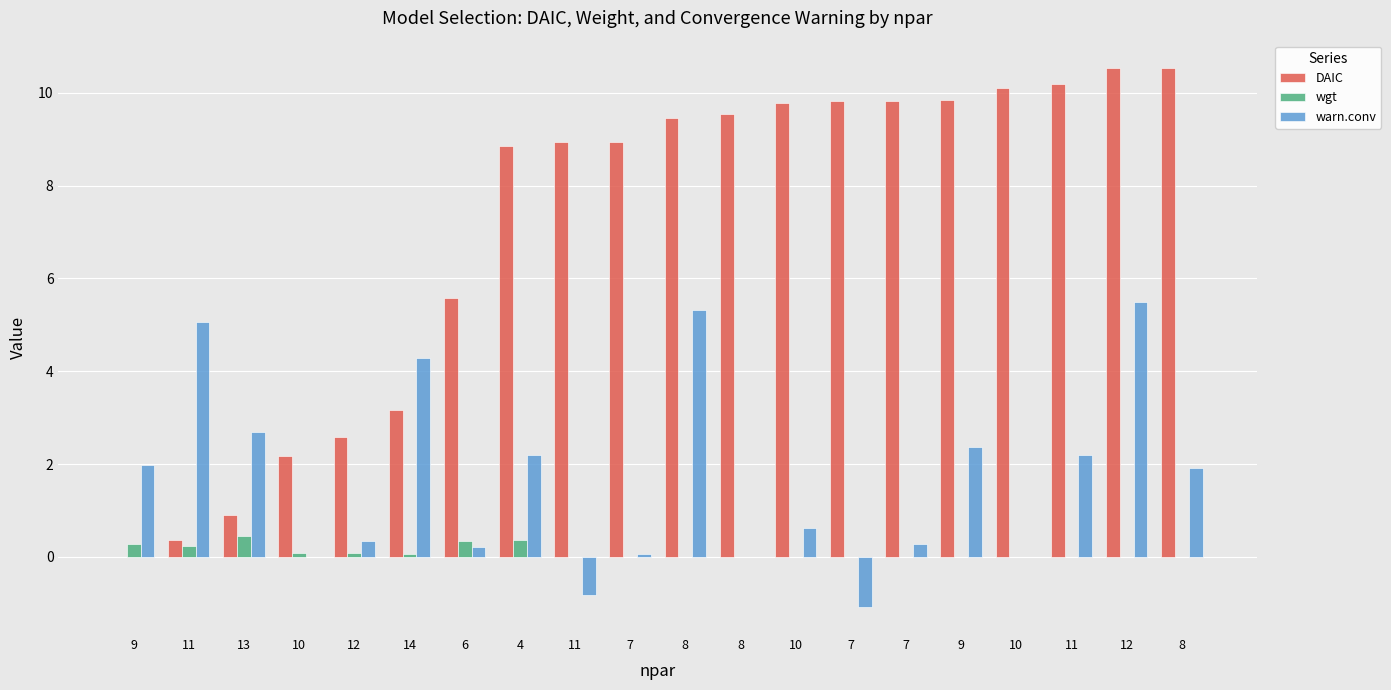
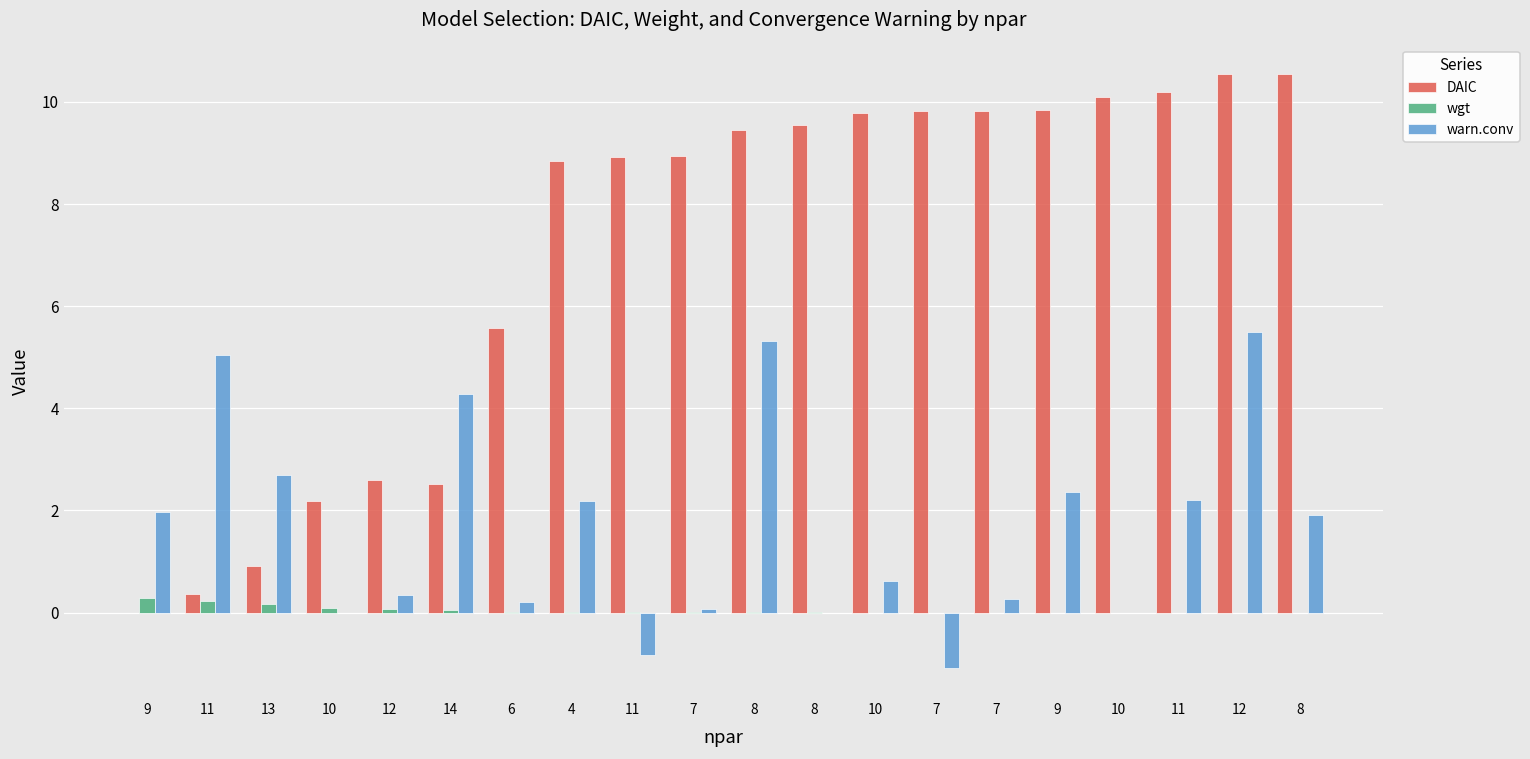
wgt, 13: 0.5 -> 0.2
DAIC, 14: 3.2 -> 2.5
wgt, 6: 0.3 -> 0.0
wgt, 4: 0.4 -> 0.0
